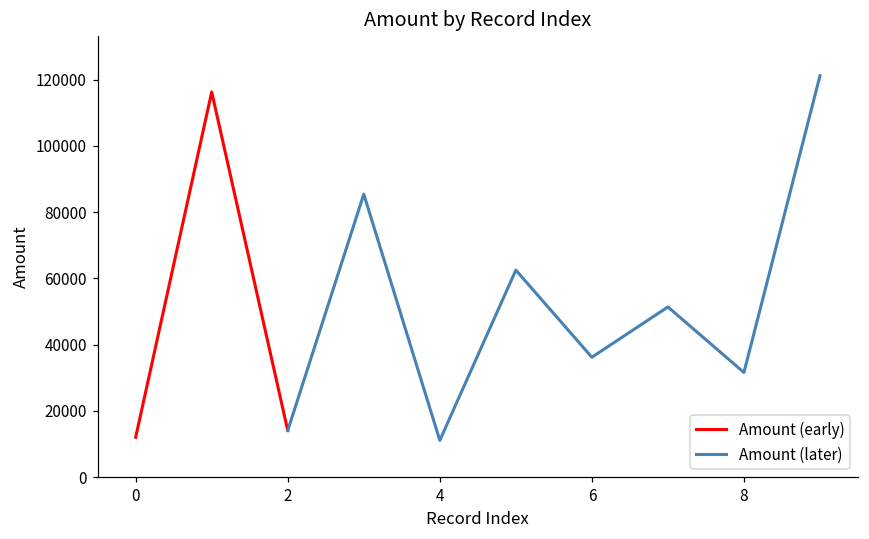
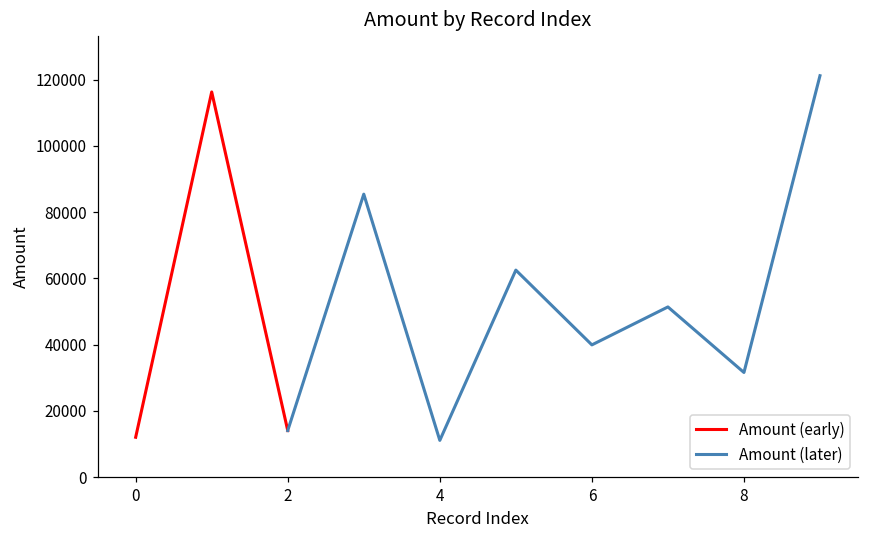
Amount (later), 6: 36000 -> 40000
